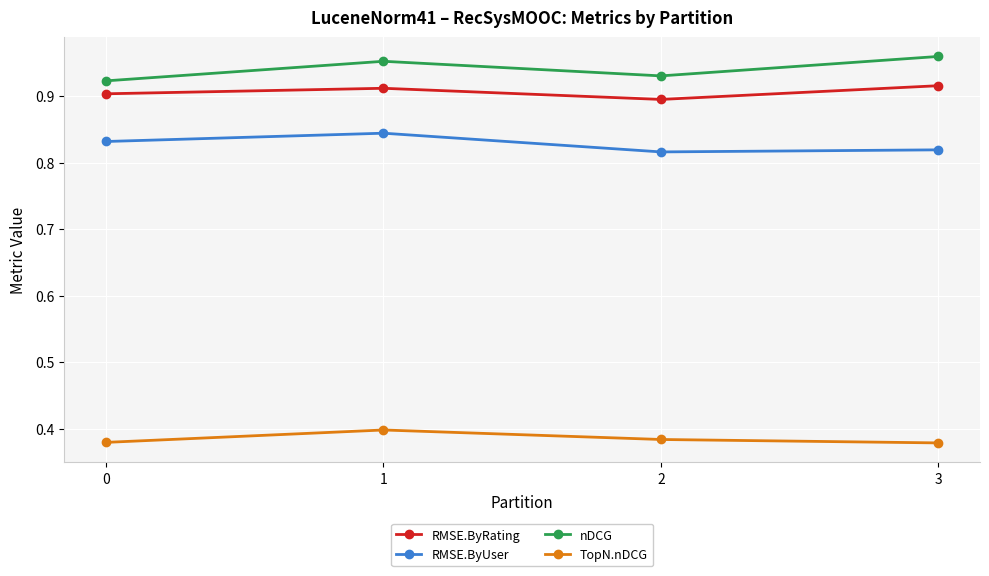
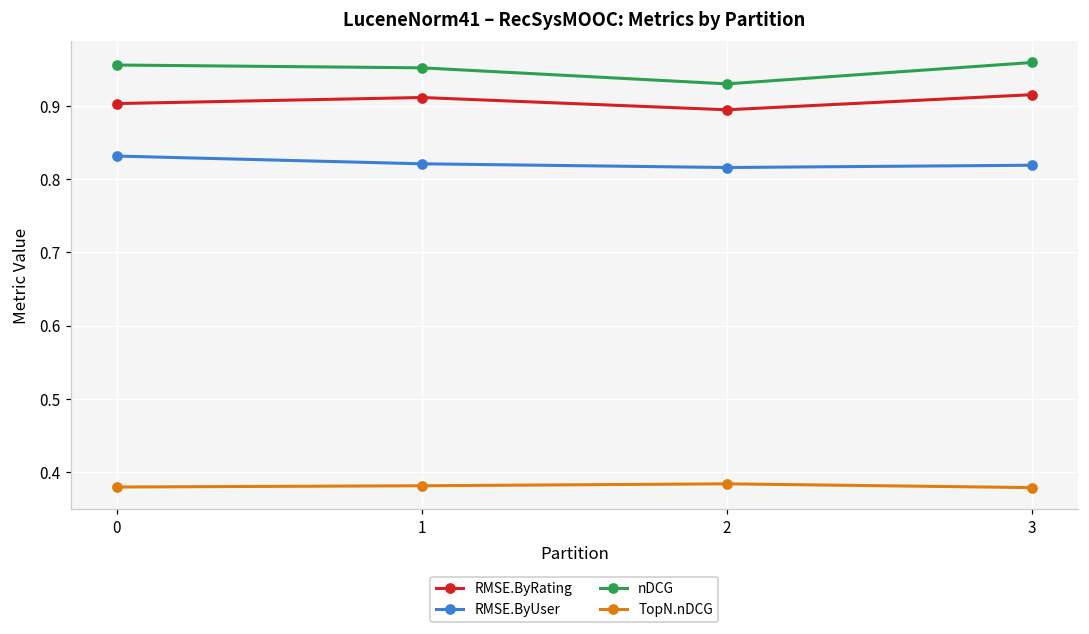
nDCG, 0: 0.92 -> 0.96
RMSE.ByUser, 1: 0.84 -> 0.82
TopN.nDCG, 1: 0.40 -> 0.38
